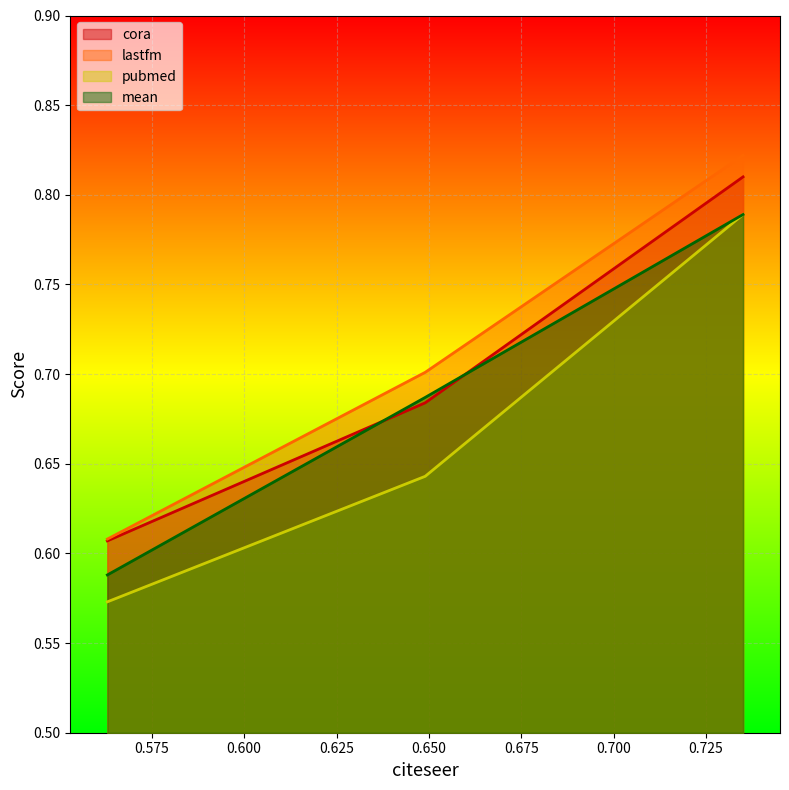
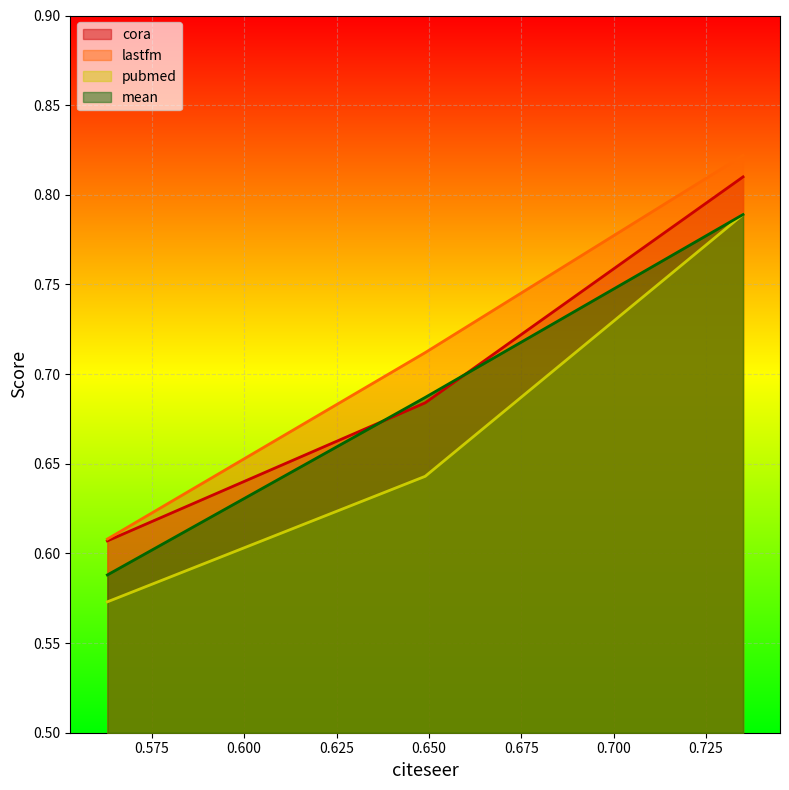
lastfm, 0.650: 0.701 -> 0.712
